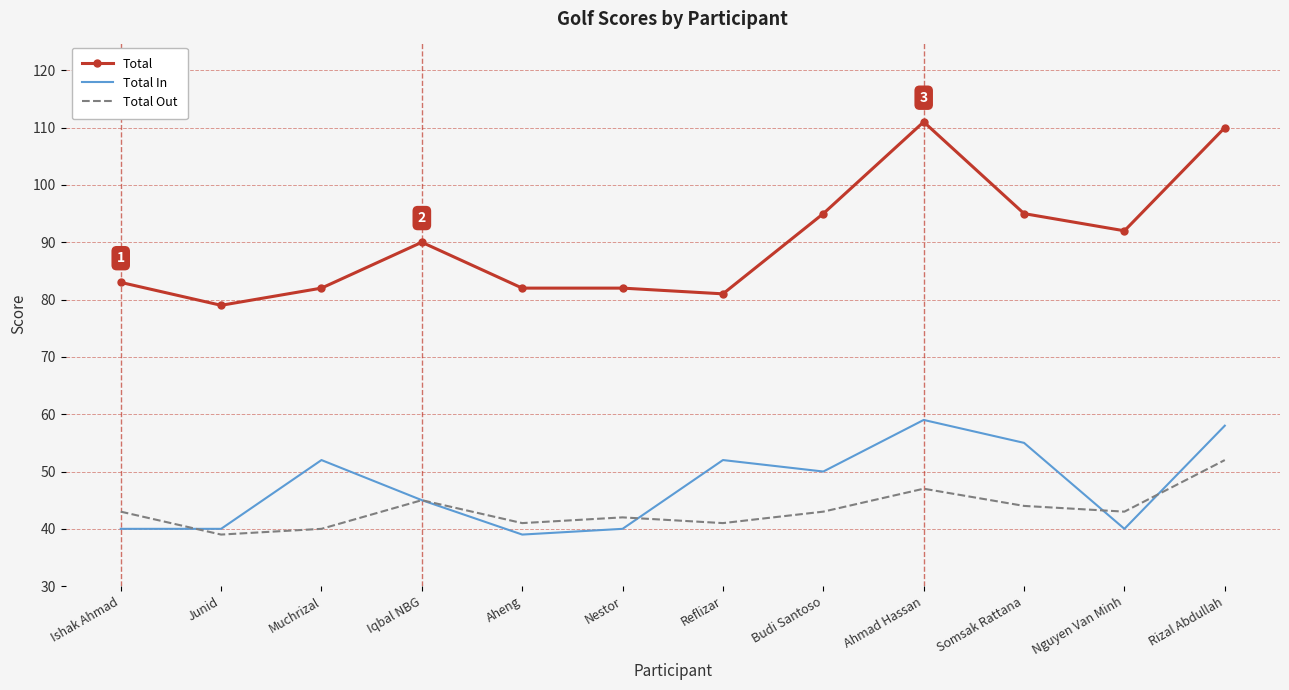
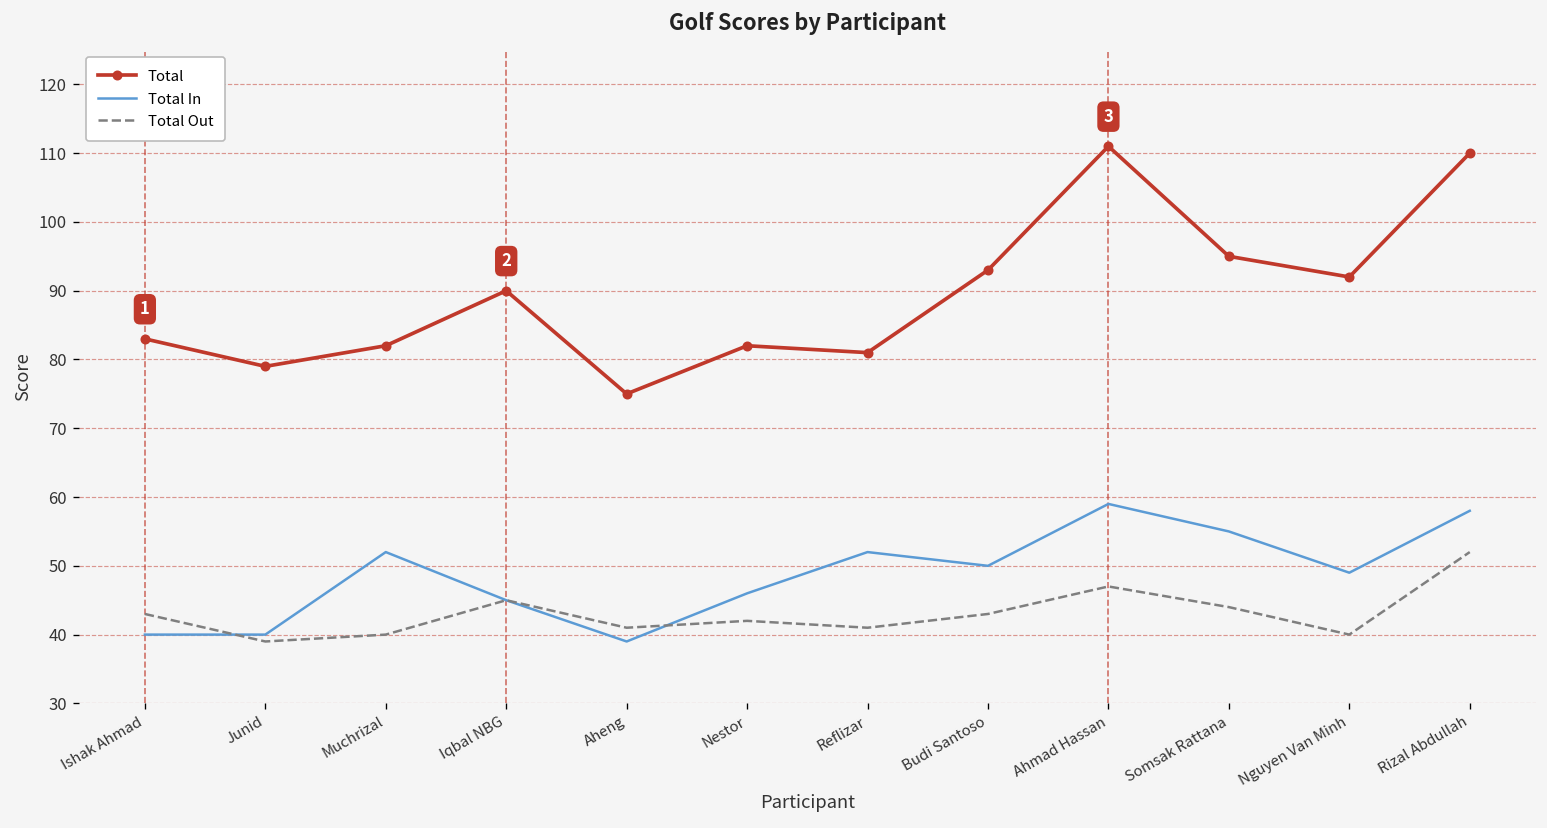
Total, Aheng: 82 -> 75
Total In, Nestor: 40 -> 46
Total, Budi Santoso: 95 -> 93
Total In, Nguyen Van Minh: 40 -> 49
Total Out, Nguyen Van Minh: 43 -> 40
